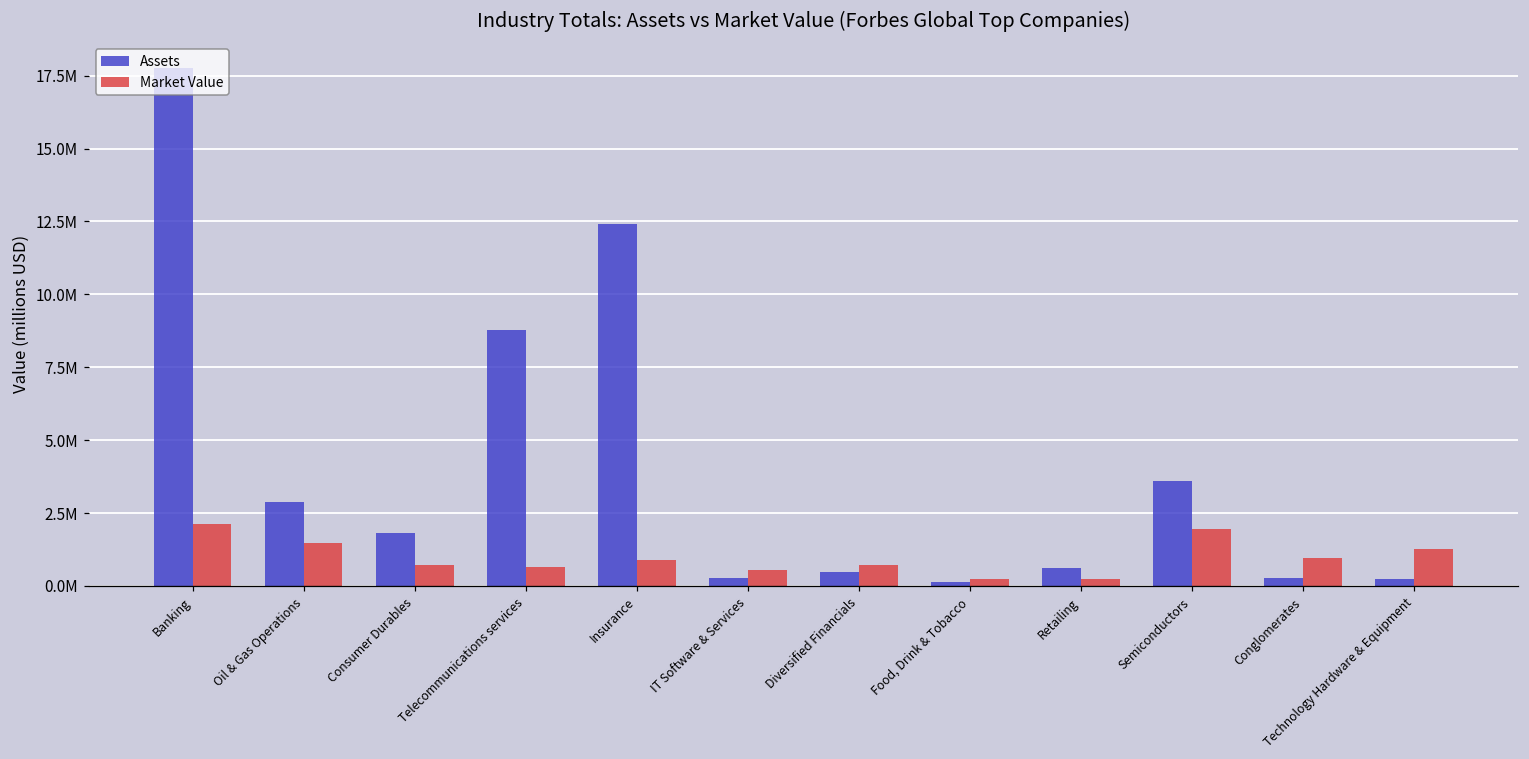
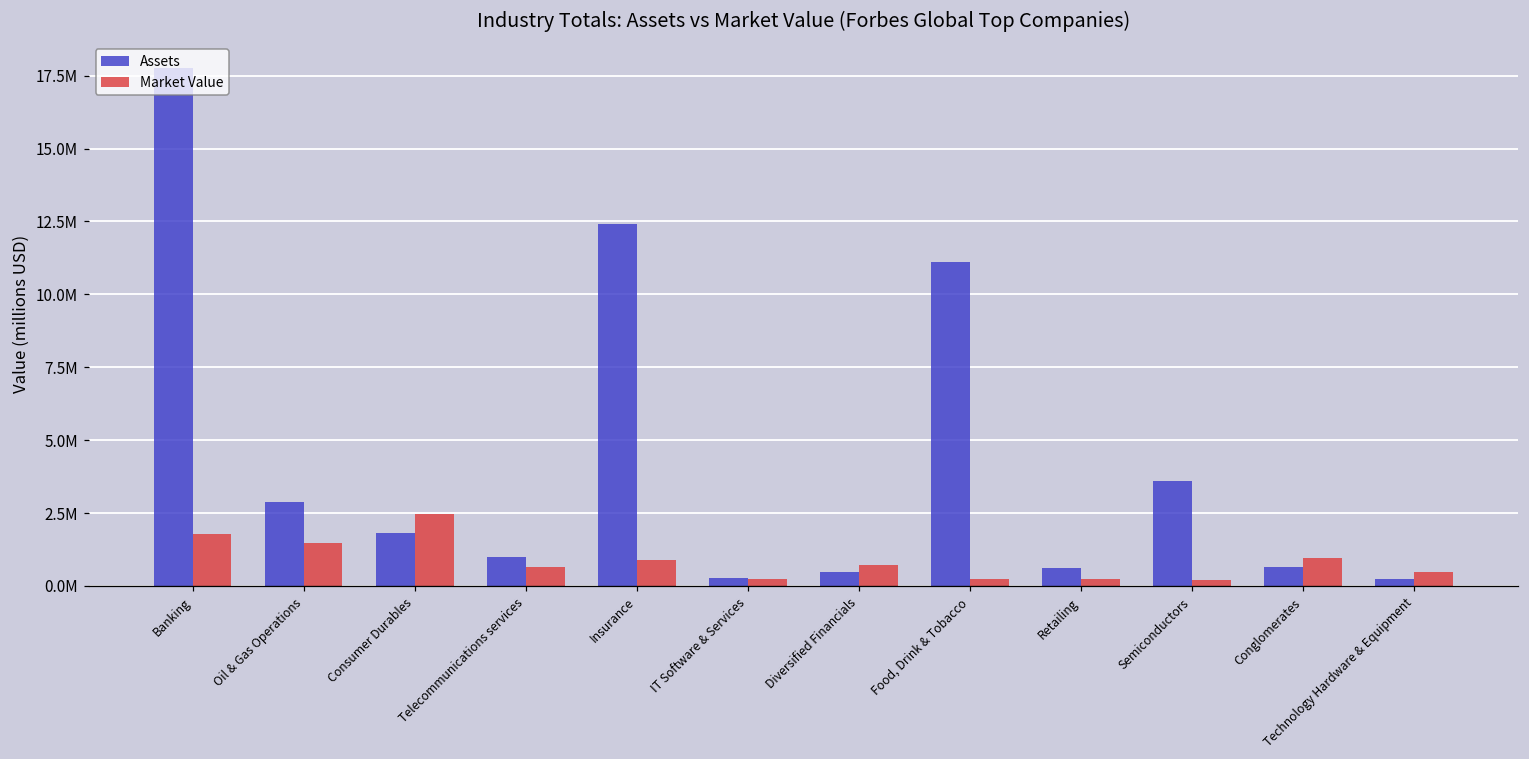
Market Value, Banking: 2100000 -> 1800000
Market Value, Consumer Durables: 700000 -> 2500000
Assets, Telecommunications services: 8800000 -> 1000000
Market Value, IT Software & Services: 500000 -> 200000
Assets, Food, Drink & Tobacco: 100000 -> 11100000
Market Value, Semiconductors: 2000000 -> 200000
Assets, Conglomerates: 300000 -> 700000
Market Value, Technology Hardware & Equipment: 1300000 -> 500000
